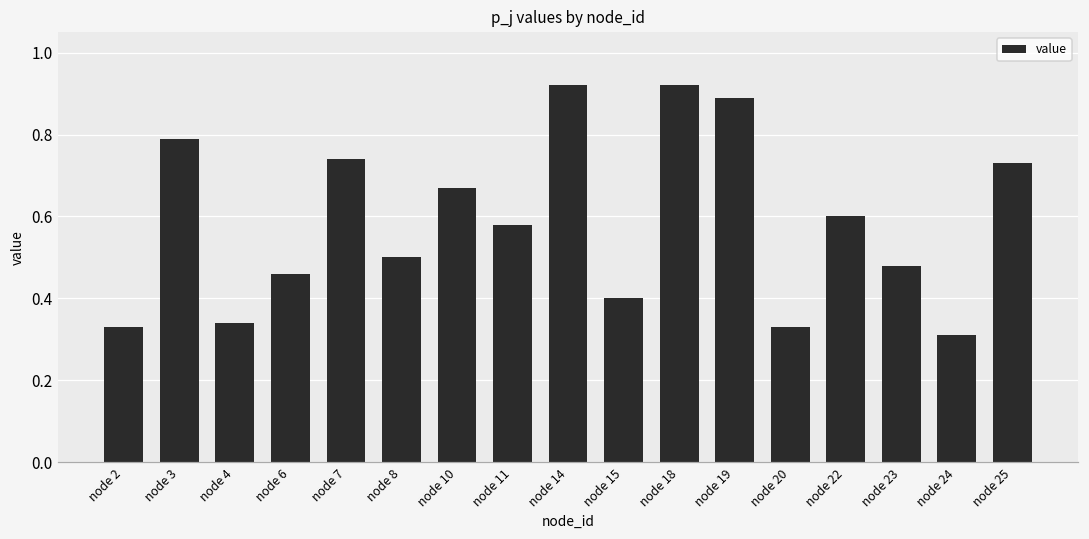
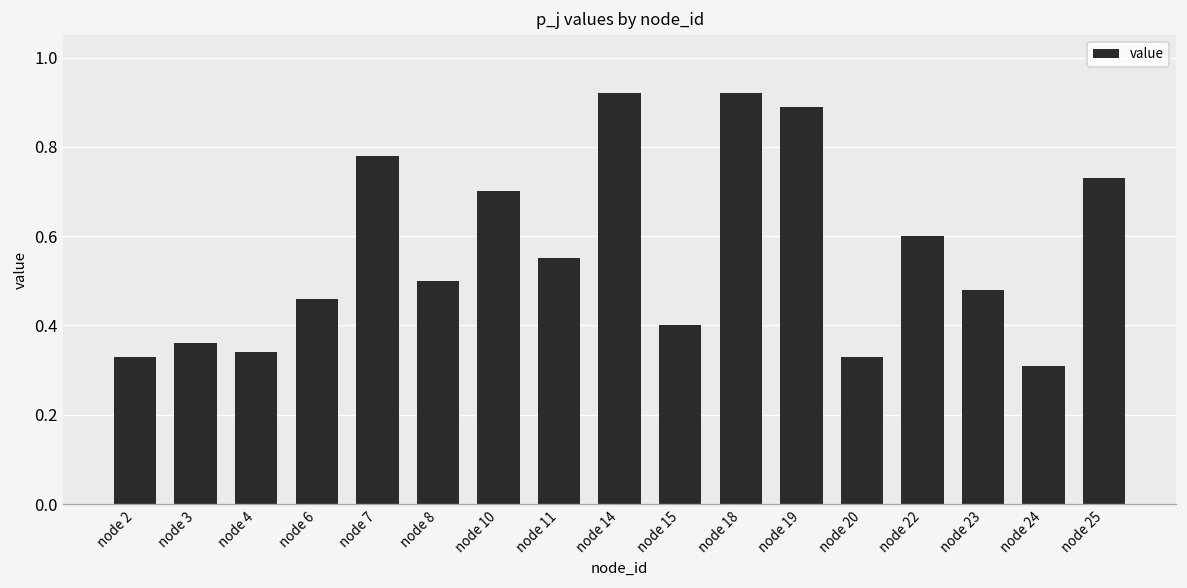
node 3: 0.79 -> 0.36
node 7: 0.74 -> 0.78
node 10: 0.67 -> 0.70
node 11: 0.58 -> 0.55
